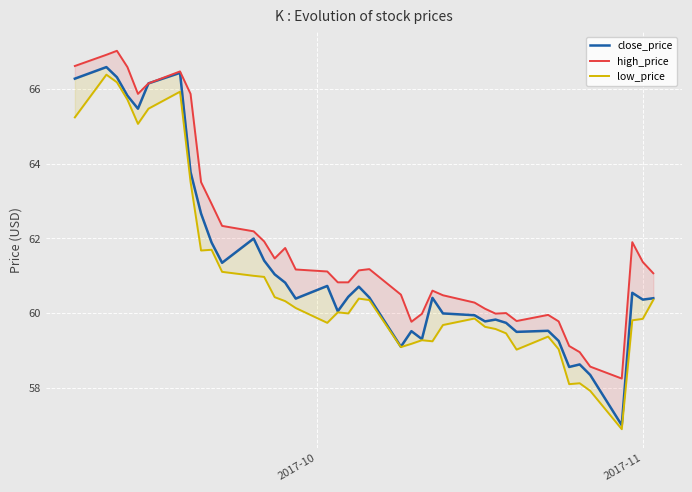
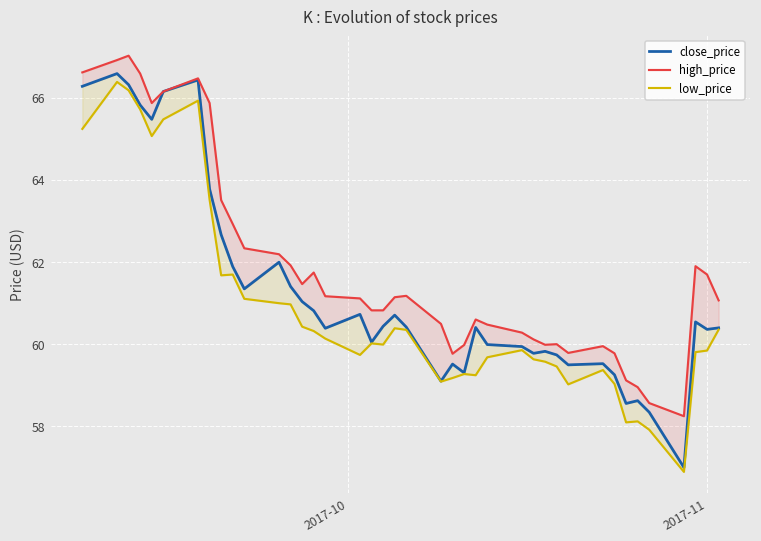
high_price, 2017-11: 61.4 -> 61.7
